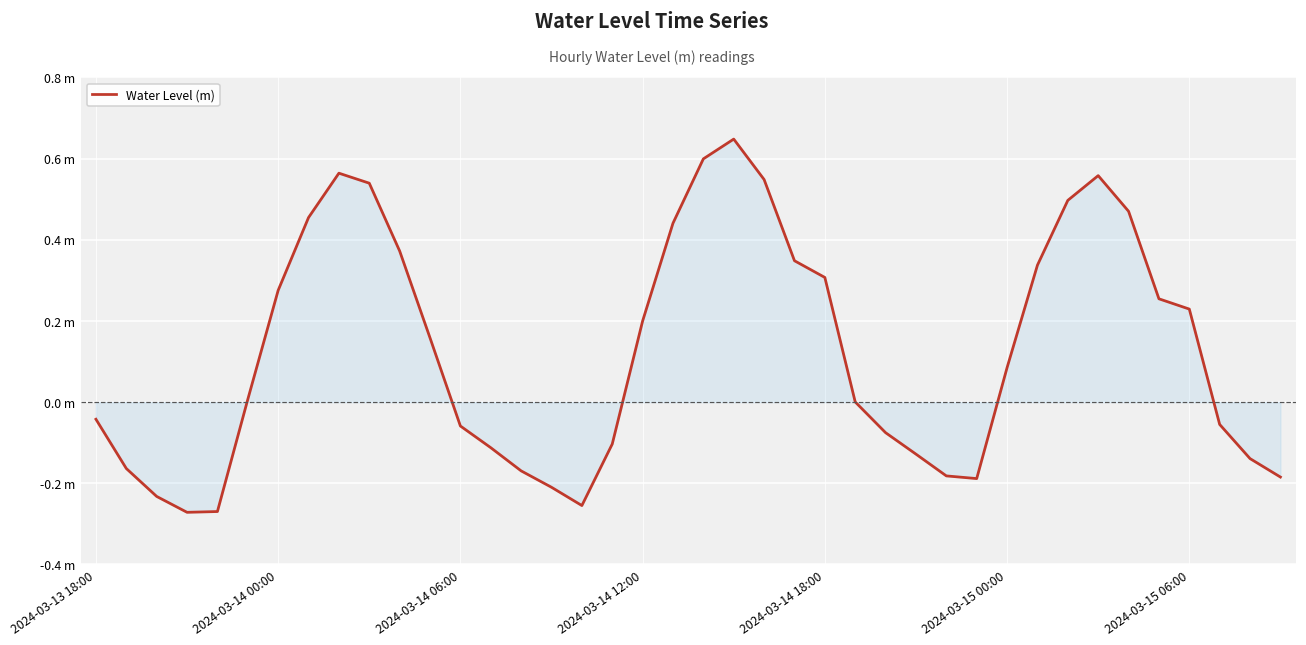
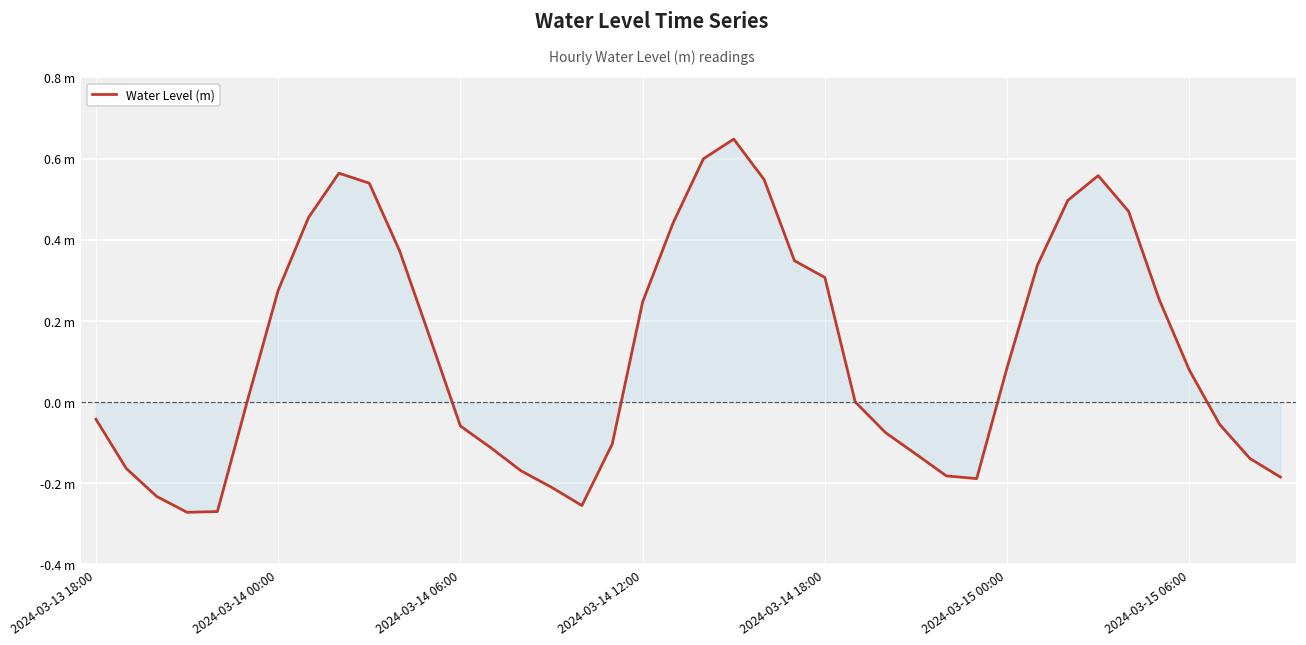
Water Level (m), 2024-03-14 12:00: 0.20 m -> 0.25 m
Water Level (m), 2024-03-15 06:00: 0.23 m -> 0.08 m
